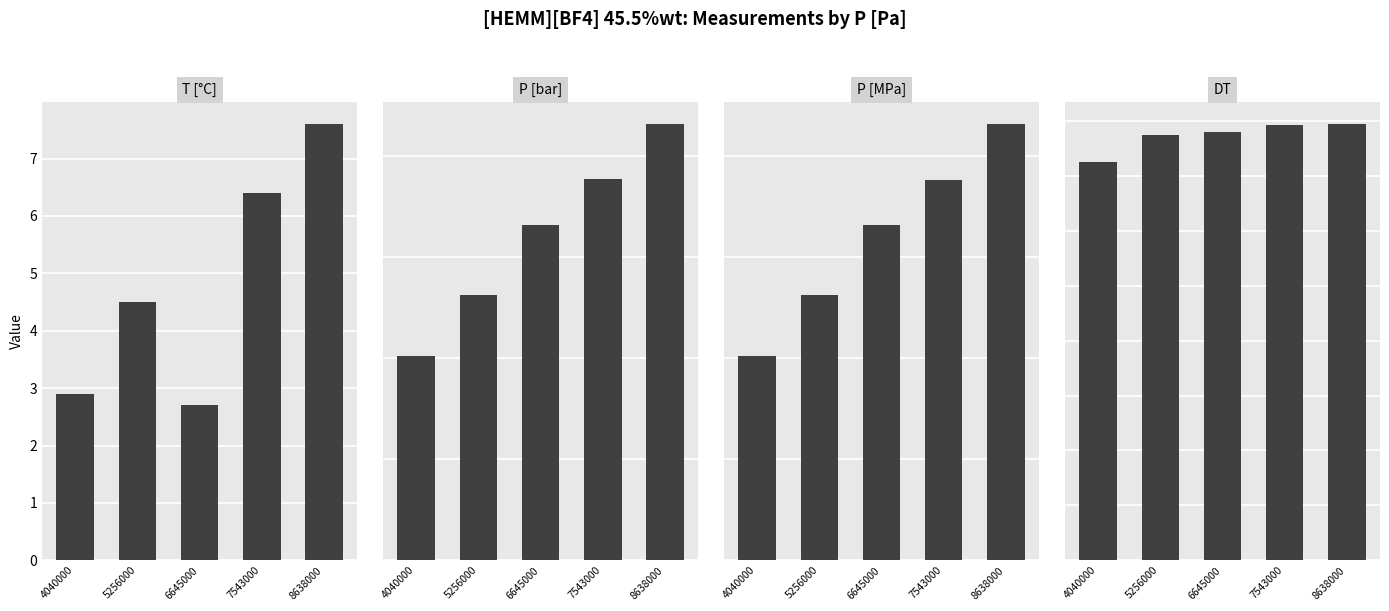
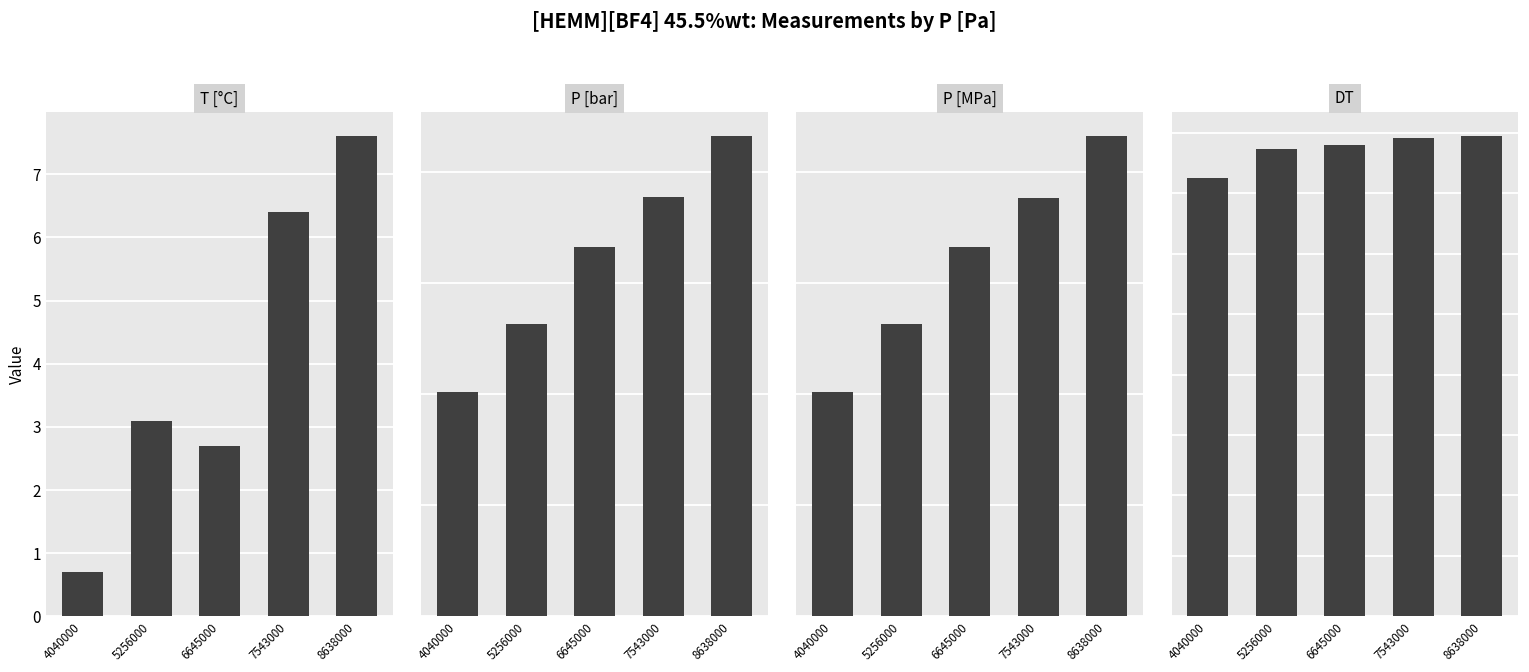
T [°C], 4040000: 2.9 -> 0.7
T [°C], 5256000: 4.5 -> 3.1
